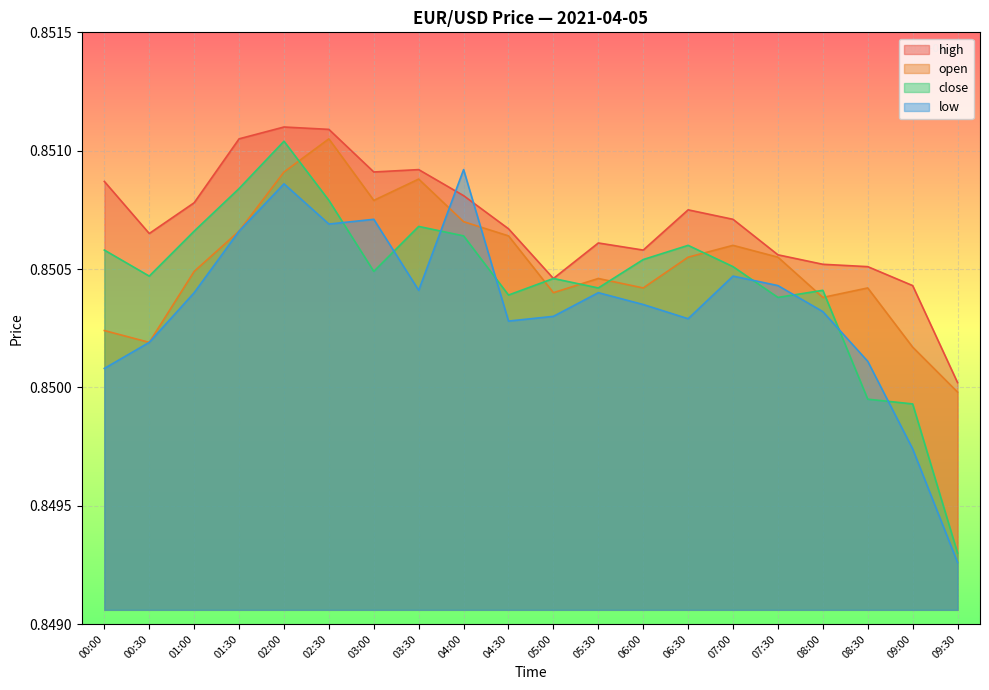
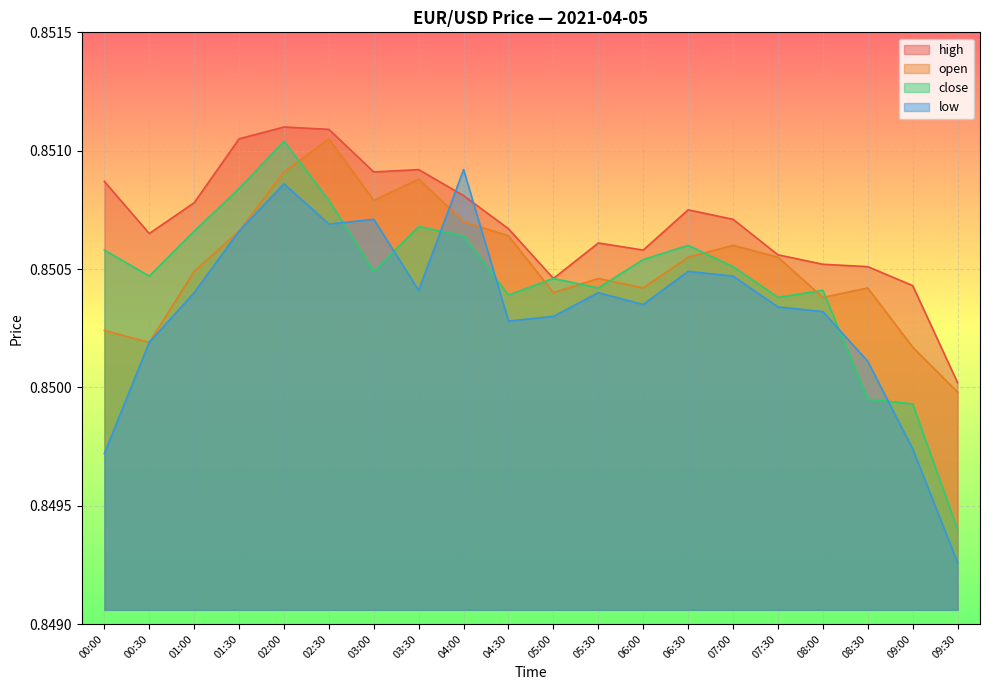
low, 00:00: 0.85008 -> 0.84972
low, 06:30: 0.85029 -> 0.85049
low, 07:30: 0.85043 -> 0.85034
close, 09:30: 0.8493 -> 0.8494
